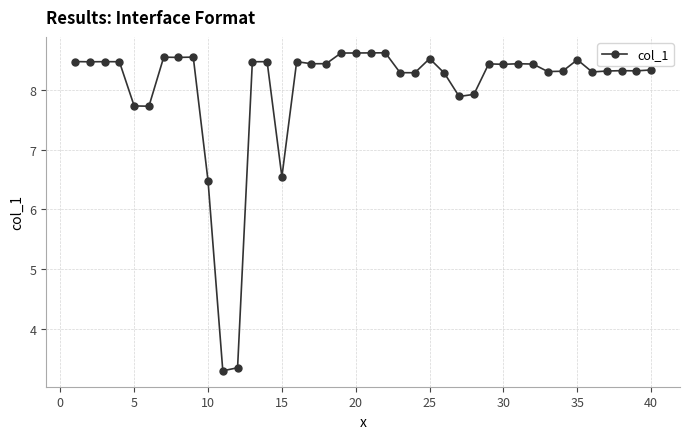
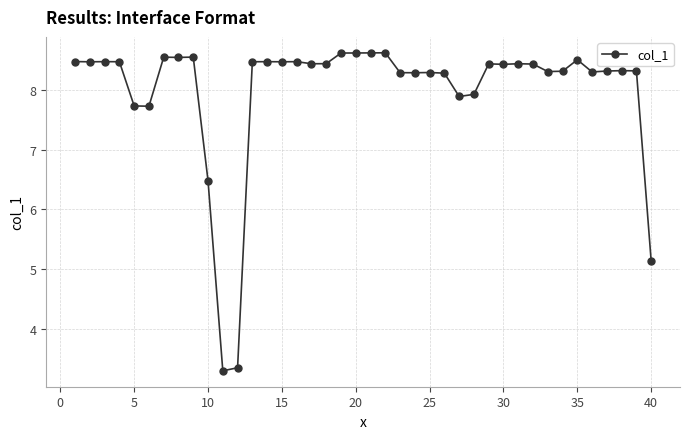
15: 6.5 -> 8.5
25: 8.5 -> 8.3
40: 8.3 -> 5.1
